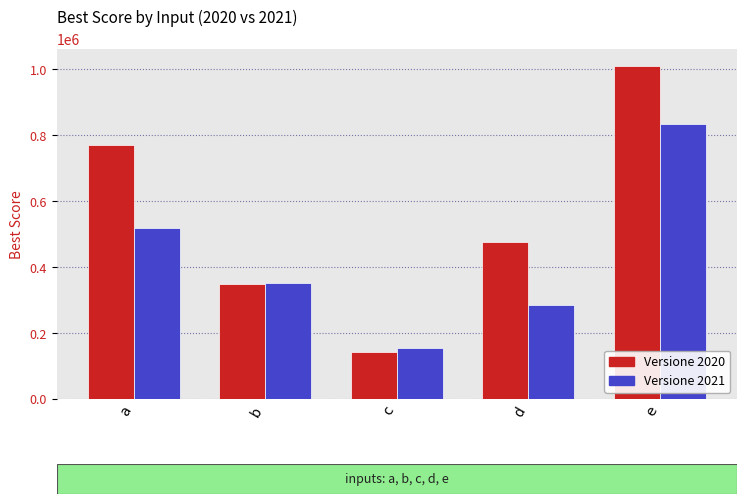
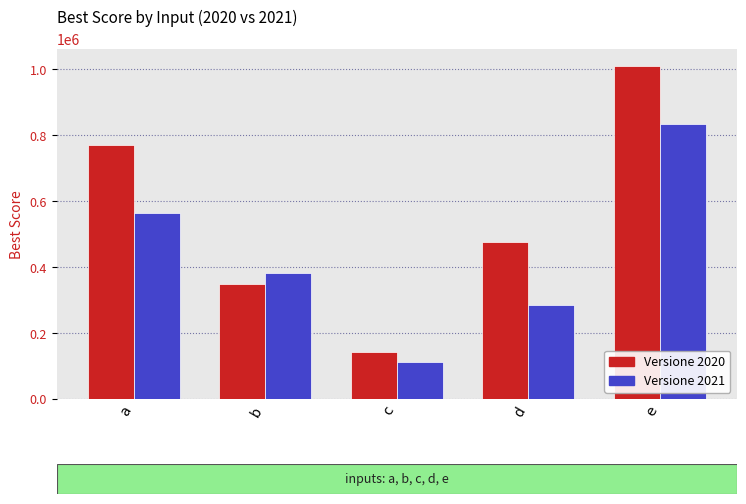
Versione 2021, a: 520000 -> 560000
Versione 2021, b: 350000 -> 380000
Versione 2021, c: 150000 -> 110000
